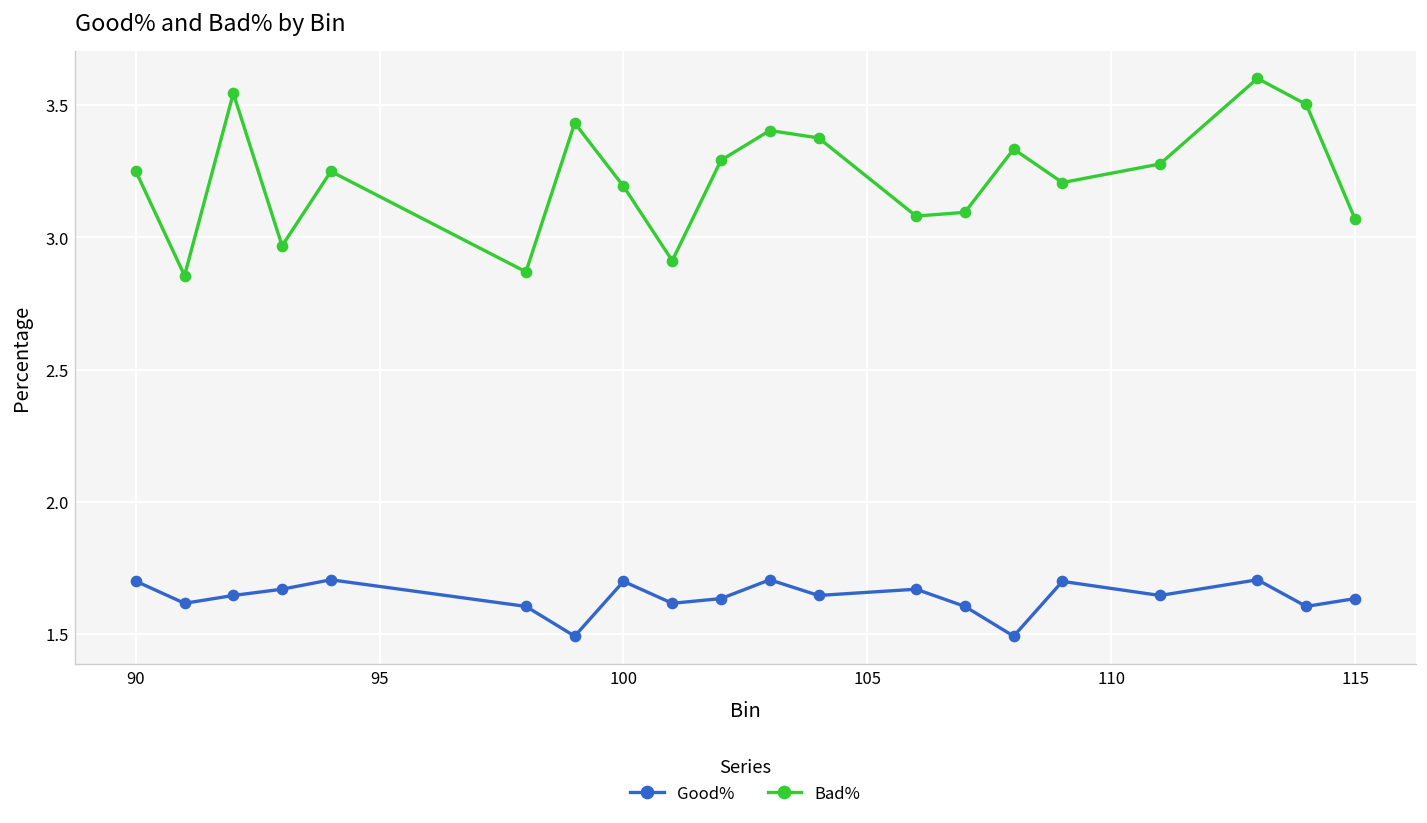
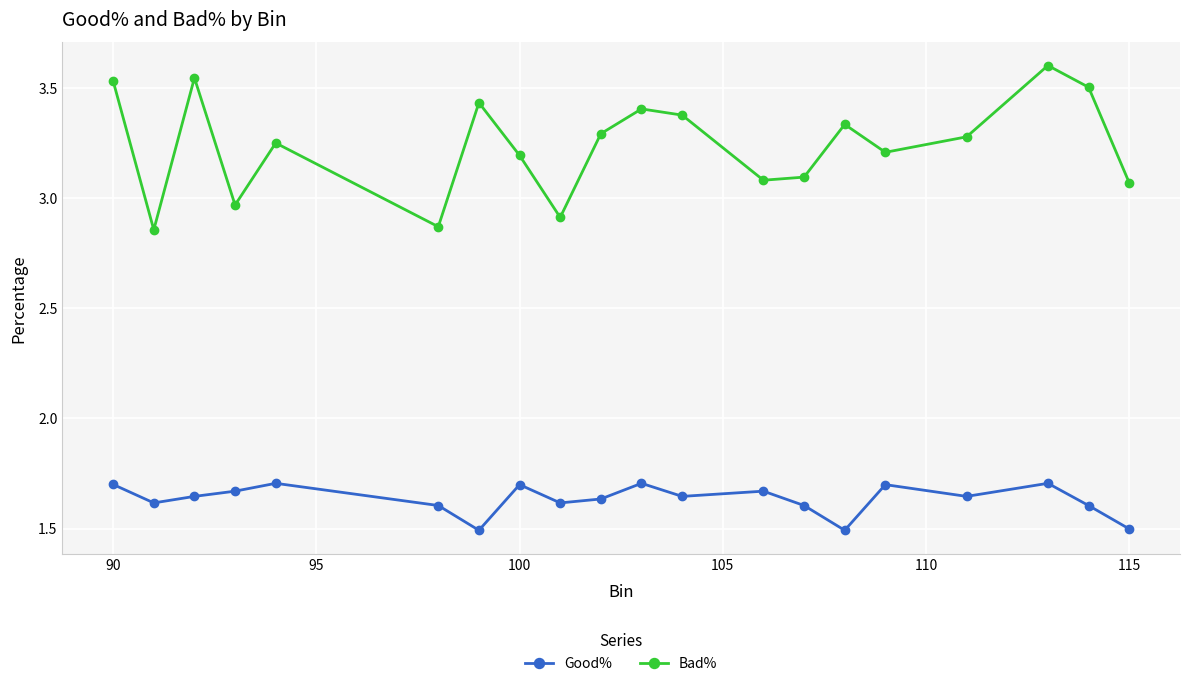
Bad%, 90: 3.25 -> 3.53
Good%, 115: 1.63 -> 1.50
